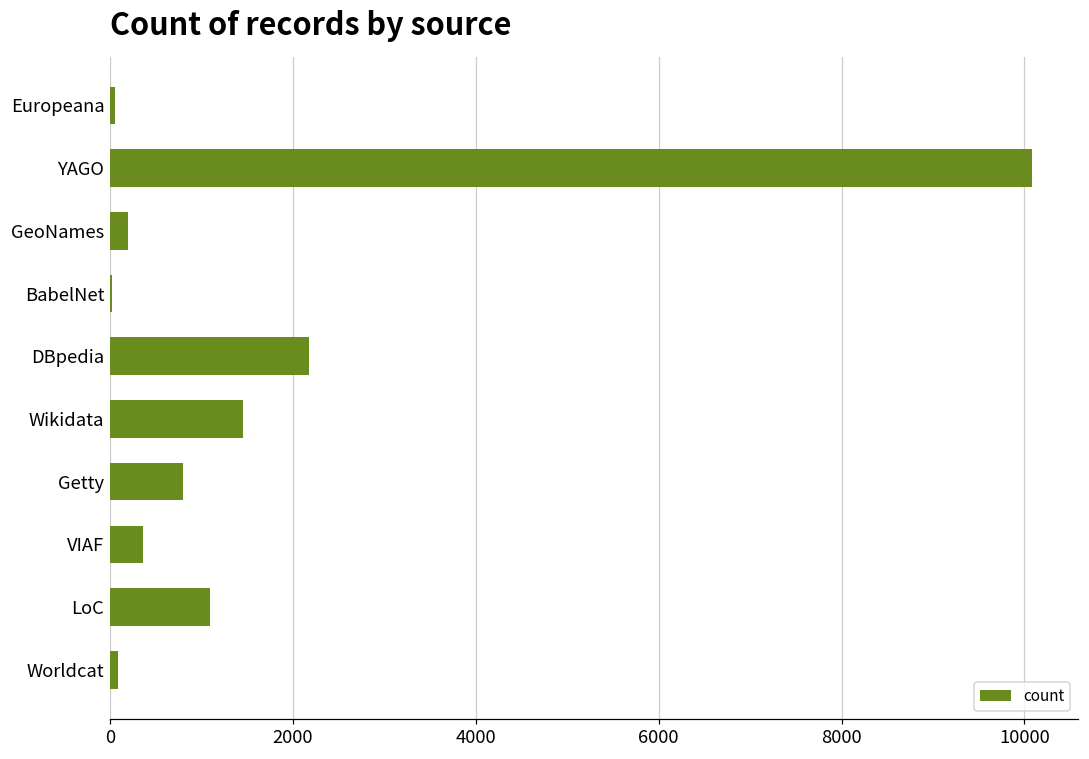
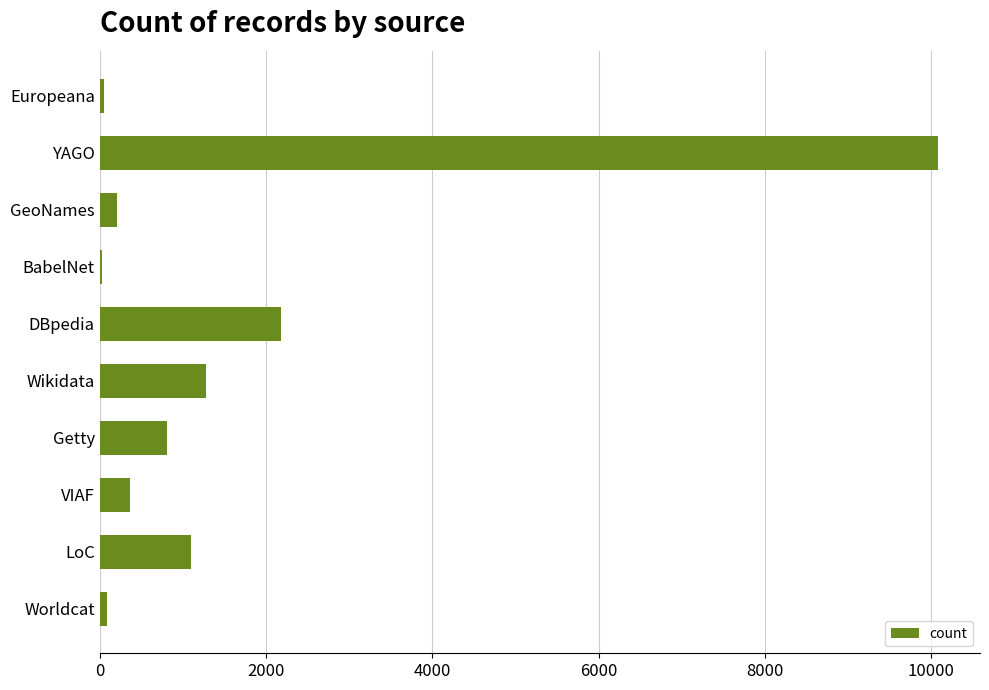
Wikidata: 1500 -> 1300
